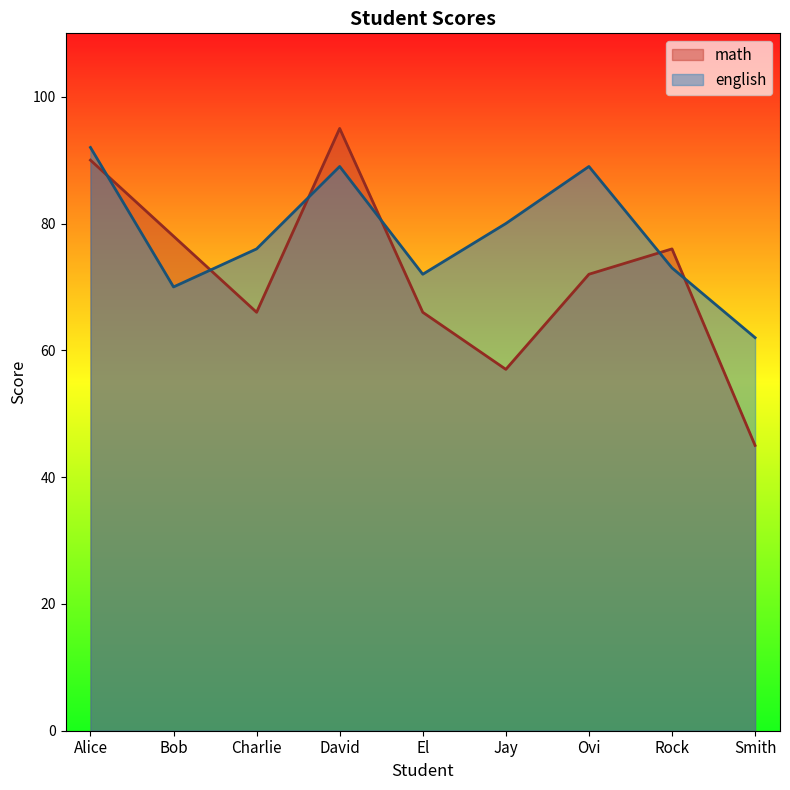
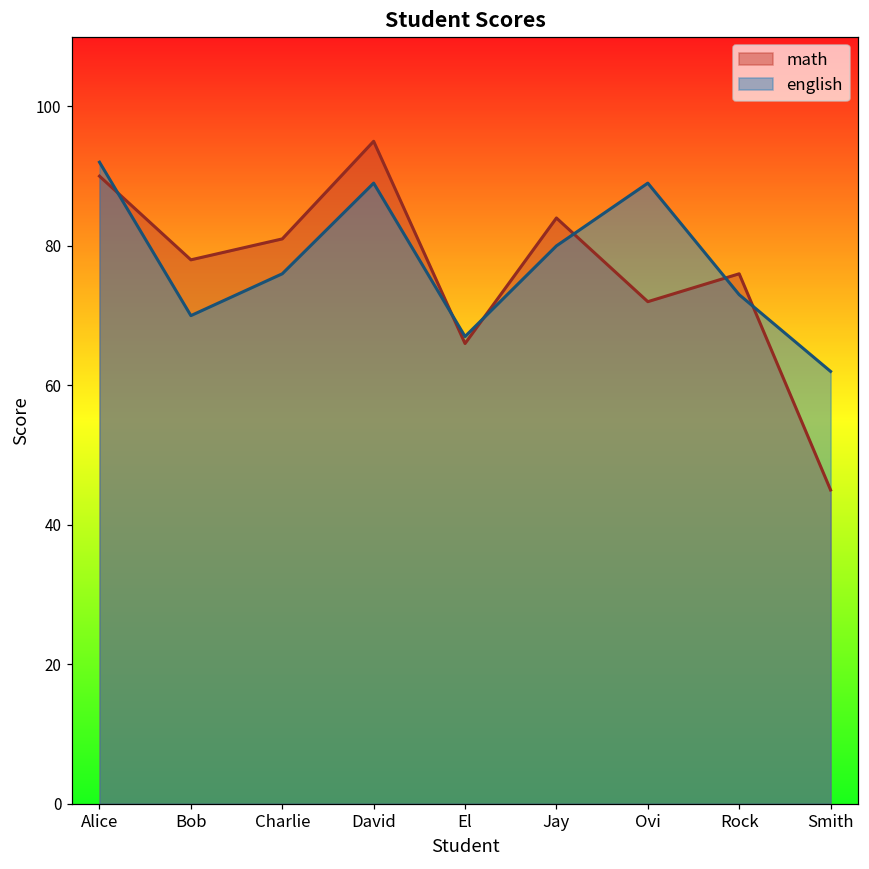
math, Charlie: 66 -> 81
english, El: 72 -> 67
math, Jay: 57 -> 84
